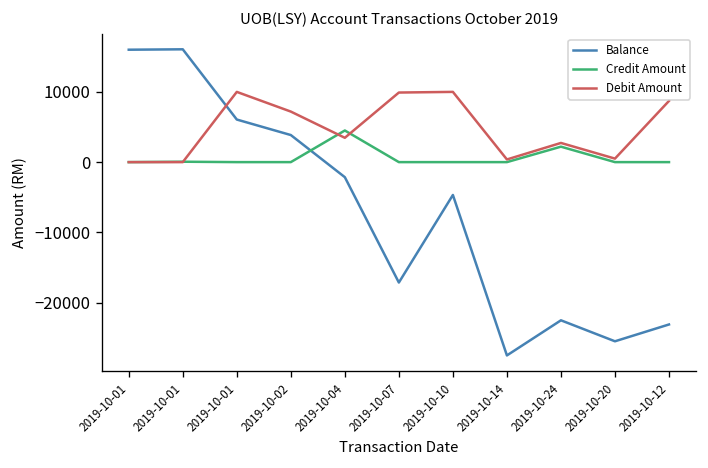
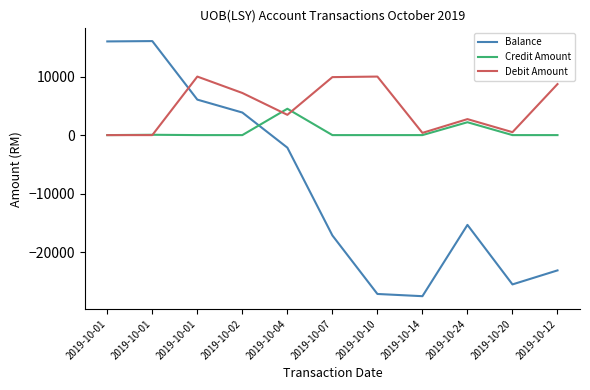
Balance, 2019-10-10: -5000 -> -27000
Balance, 2019-10-24: -23000 -> -15000
